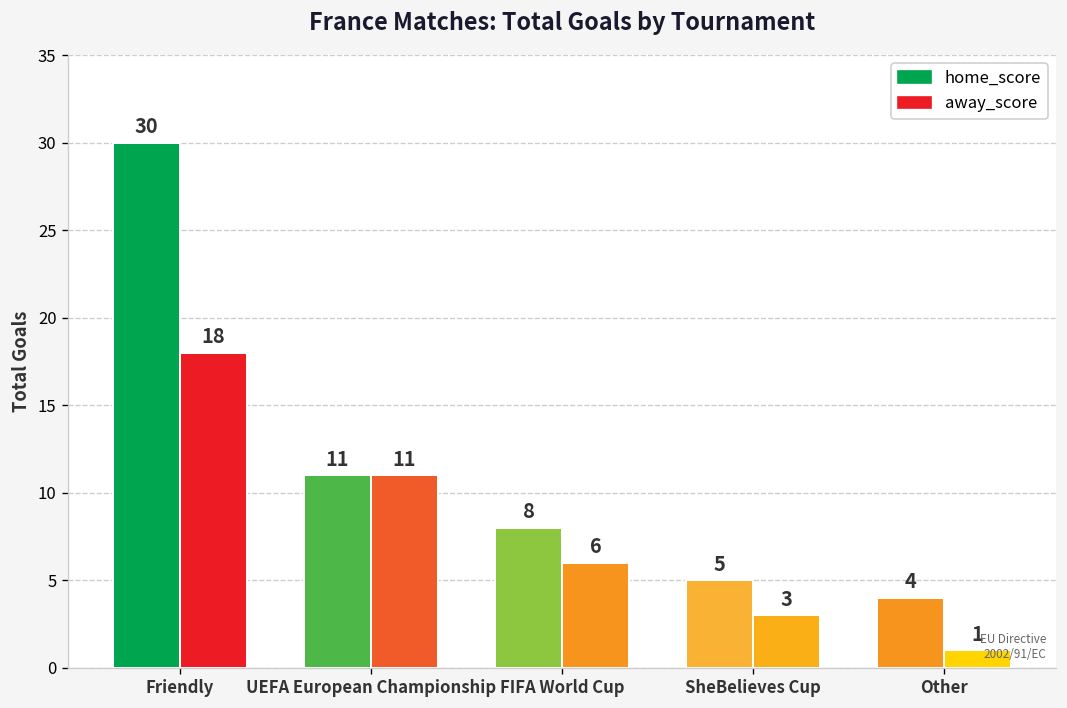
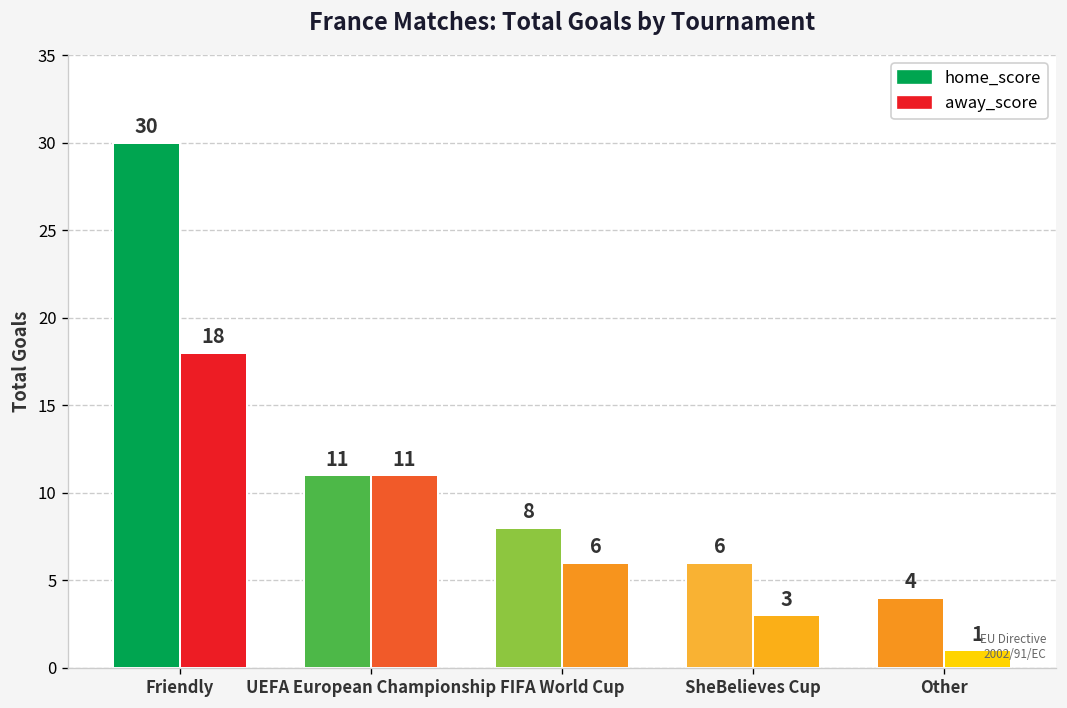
home_score, SheBelieves Cup: 5 -> 6
